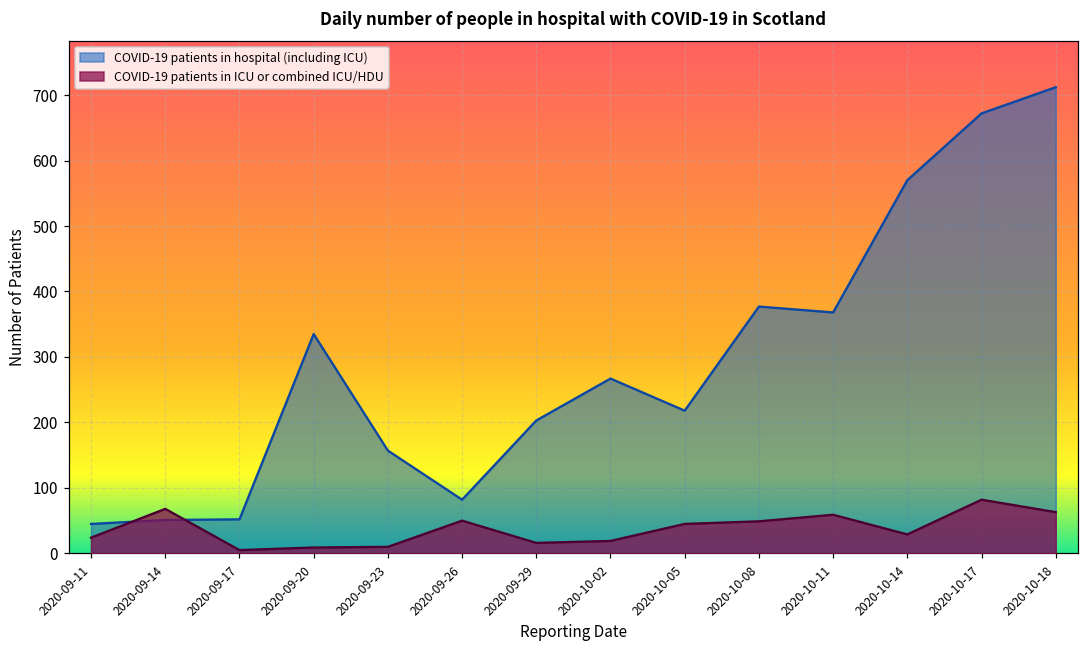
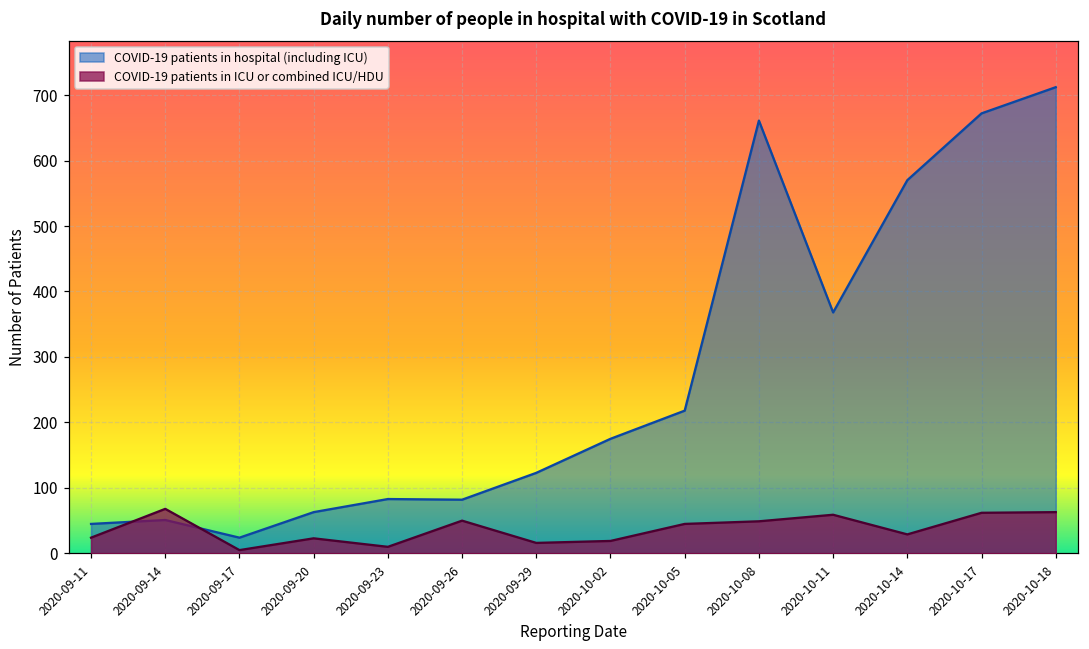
COVID-19 patients in hospital (including ICU), 2020-09-17: 50 -> 20
COVID-19 patients in hospital (including ICU), 2020-09-20: 340 -> 60
COVID-19 patients in ICU or combined ICU/HDU, 2020-09-20: 10 -> 20
COVID-19 patients in hospital (including ICU), 2020-09-23: 160 -> 80
COVID-19 patients in hospital (including ICU), 2020-09-29: 200 -> 120
COVID-19 patients in hospital (including ICU), 2020-10-02: 270 -> 180
COVID-19 patients in hospital (including ICU), 2020-10-08: 380 -> 660
COVID-19 patients in ICU or combined ICU/HDU, 2020-10-17: 80 -> 60
